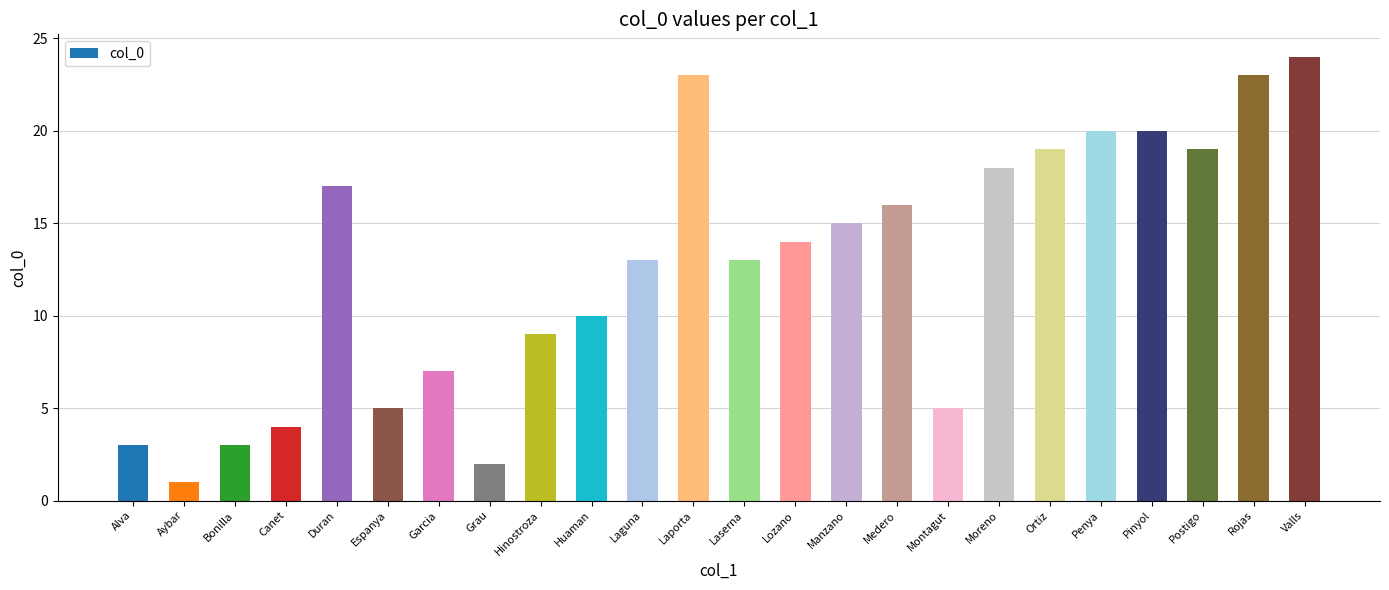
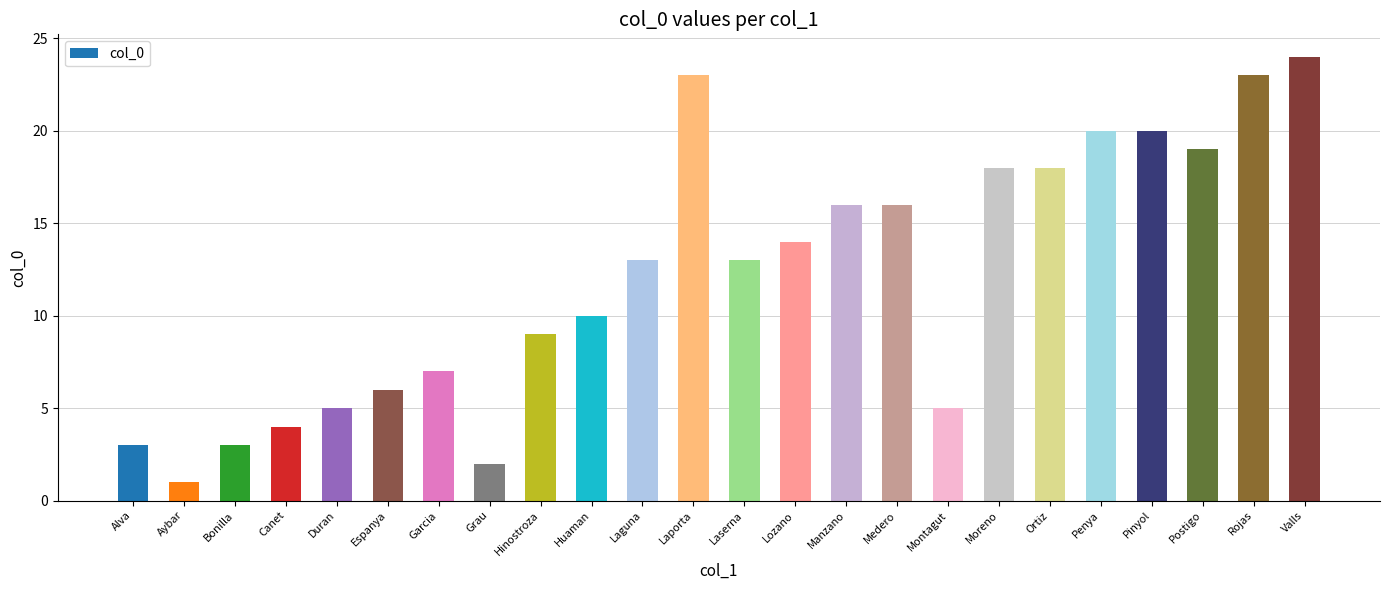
Duran: 17 -> 5
Espanya: 5 -> 6
Manzano: 15 -> 16
Ortiz: 19 -> 18
